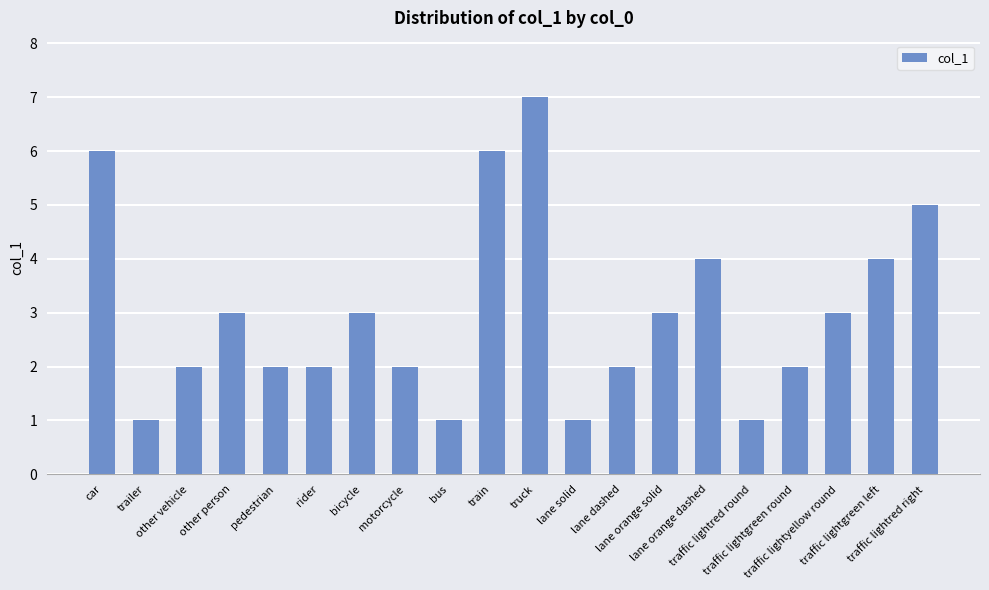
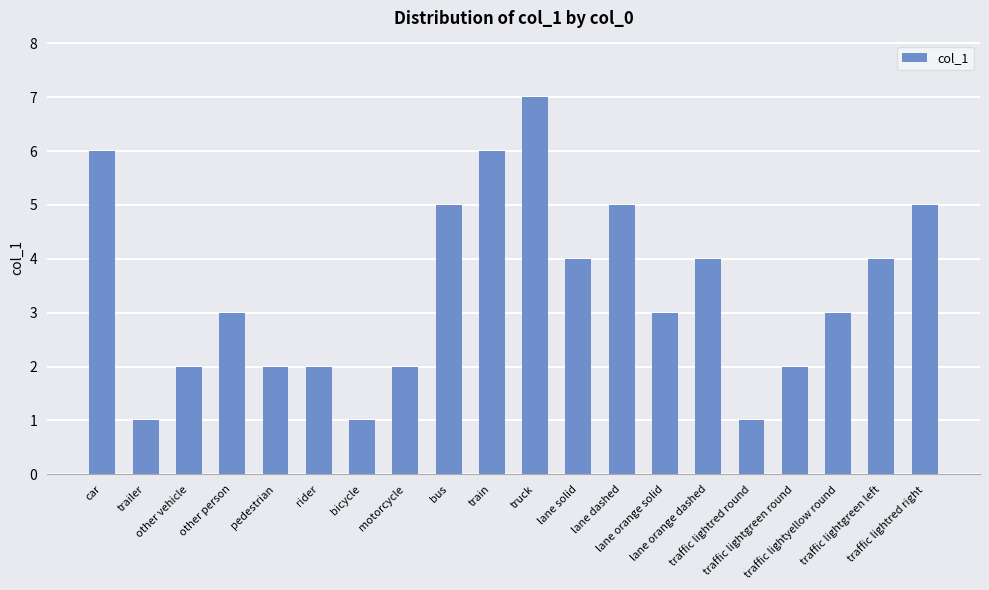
bicycle: 3 -> 1
bus: 1 -> 5
lane solid: 1 -> 4
lane dashed: 2 -> 5
